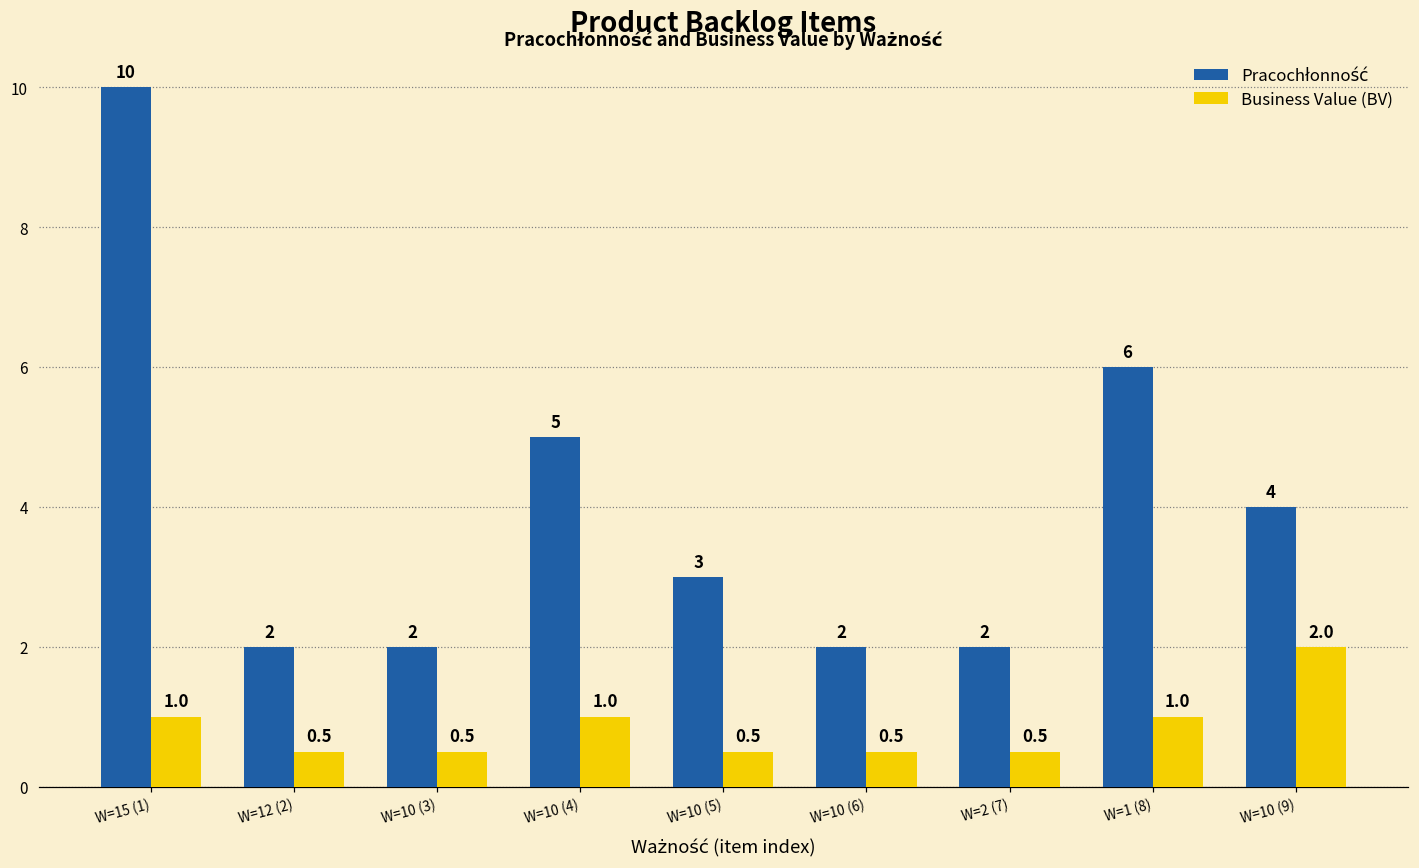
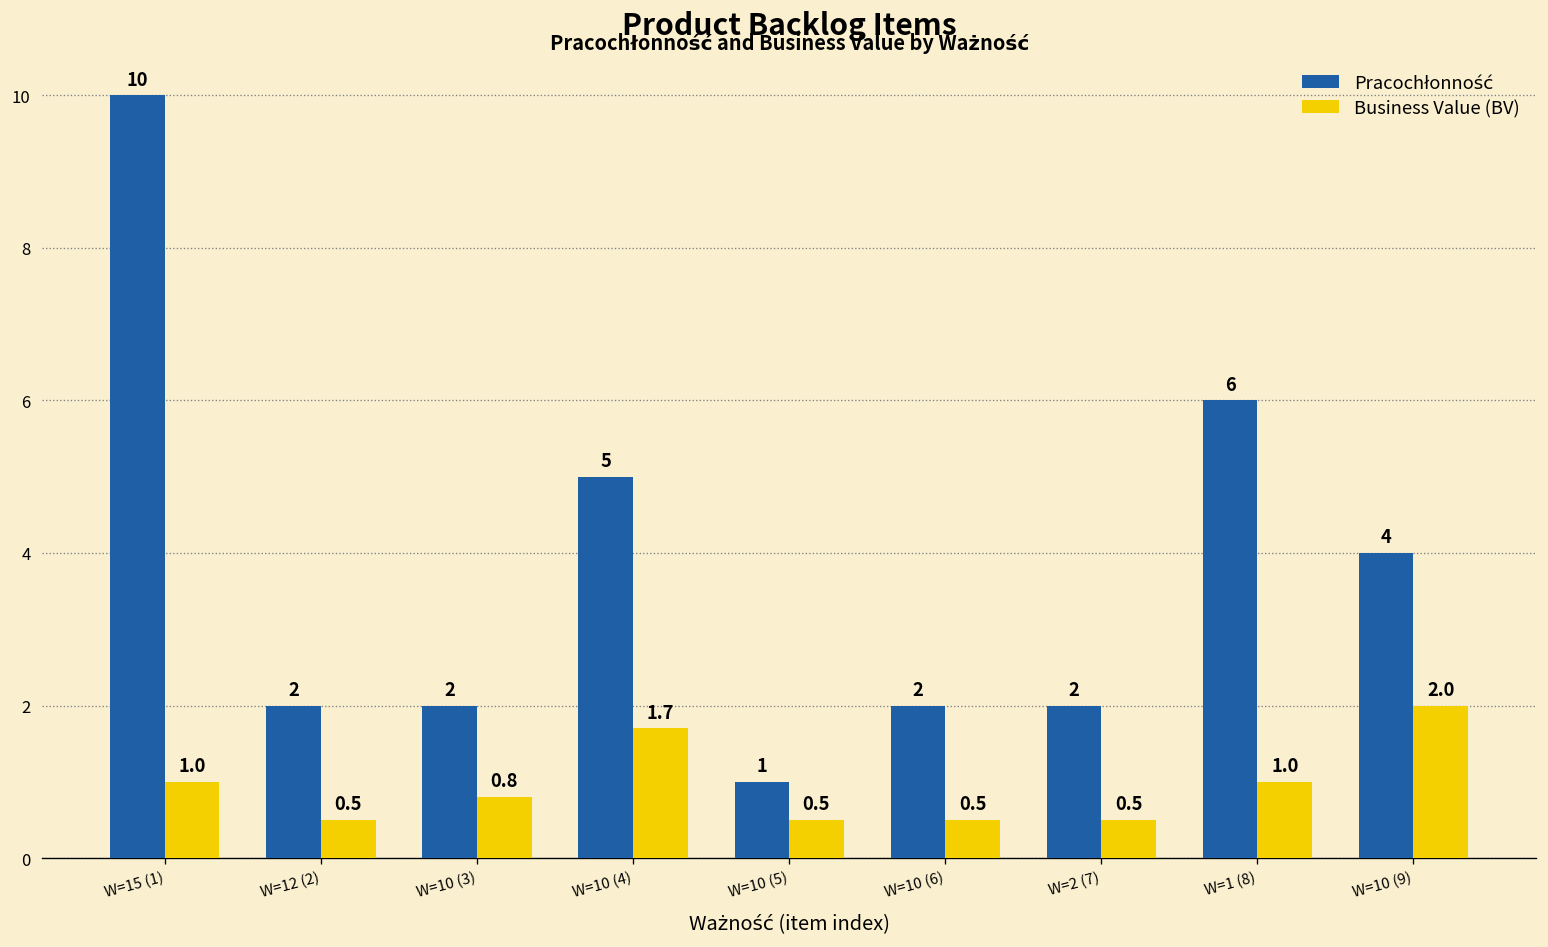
Business Value (BV), W=10 (3): 0.5 -> 0.8
Business Value (BV), W=10 (4): 1.0 -> 1.7
Pracochłonność, W=10 (5): 3 -> 1
